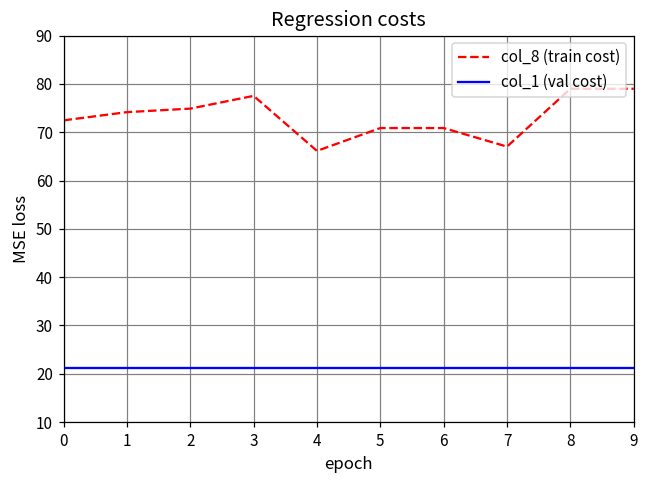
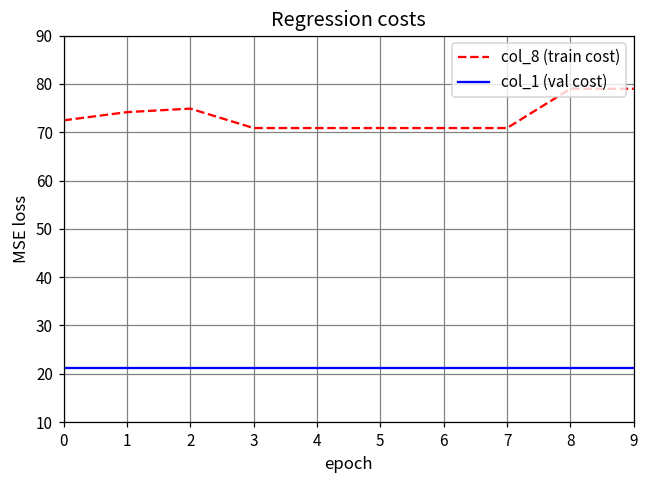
col_8 (train cost), 3: 78 -> 71
col_8 (train cost), 4: 66 -> 71
col_8 (train cost), 7: 67 -> 71
